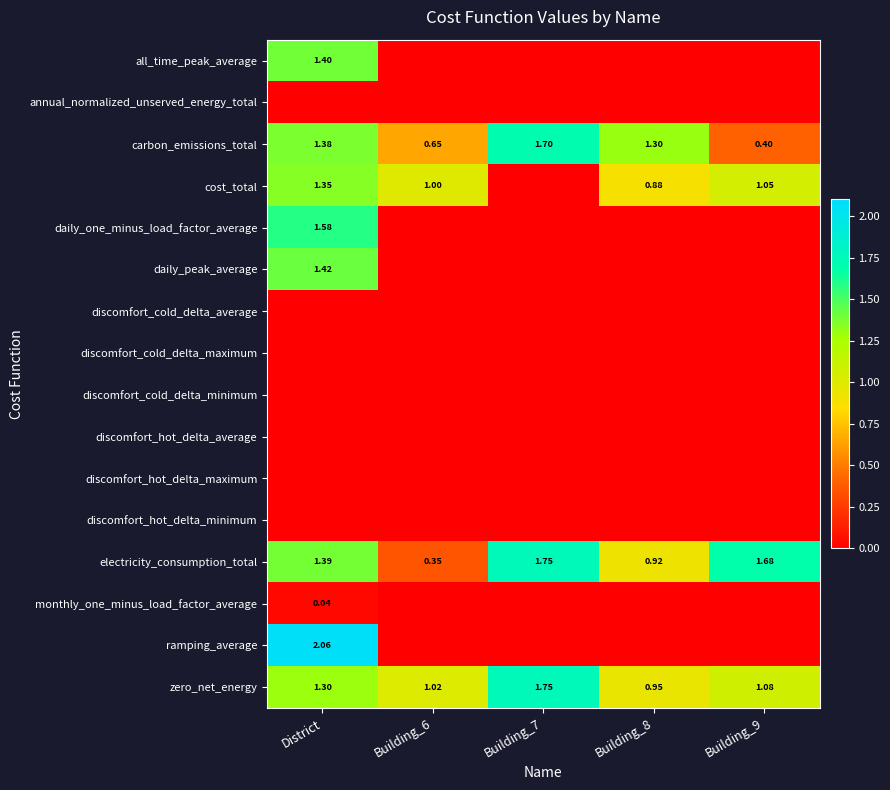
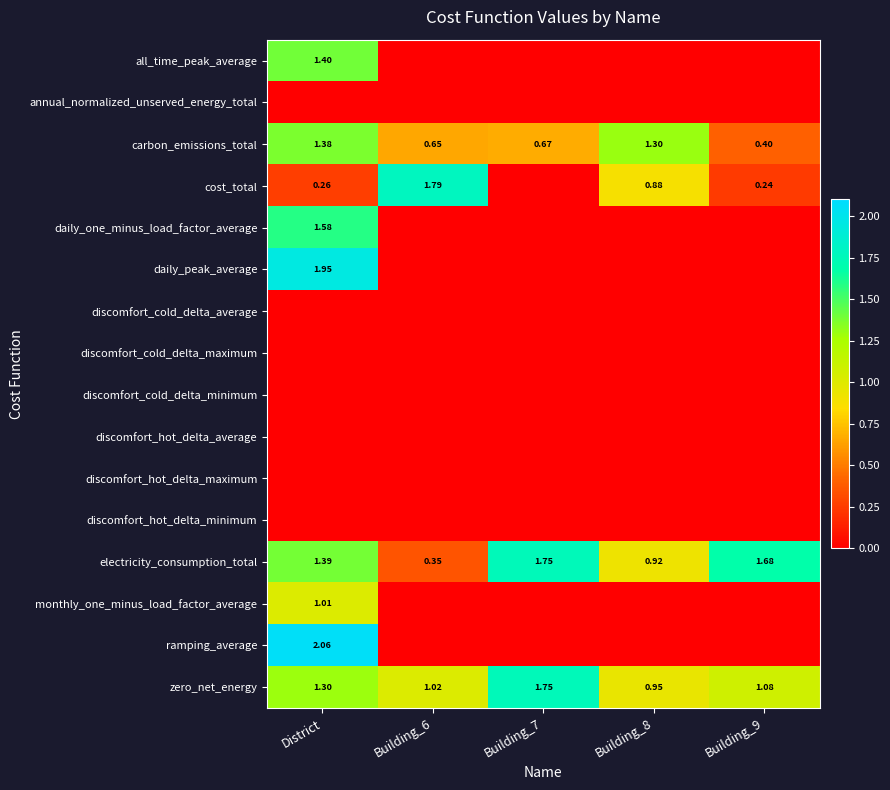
carbon_emissions_total, Building_7: 1.70 -> 0.67
cost_total, District: 1.35 -> 0.26
cost_total, Building_6: 1.00 -> 1.79
cost_total, Building_9: 1.05 -> 0.24
daily_peak_average, District: 1.42 -> 1.95
monthly_one_minus_load_factor_average, District: 0.04 -> 1.01
